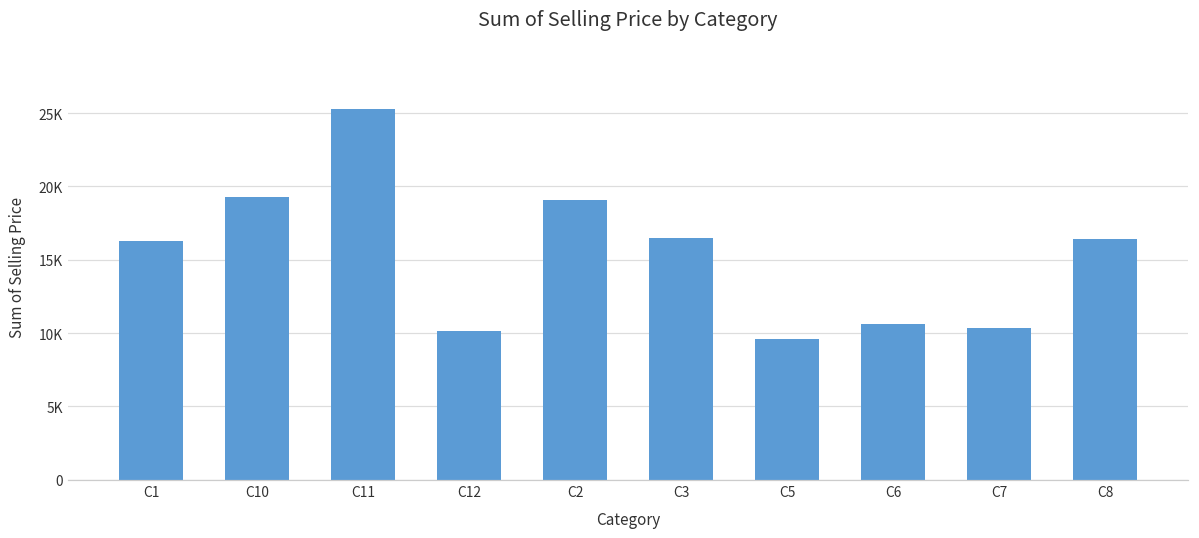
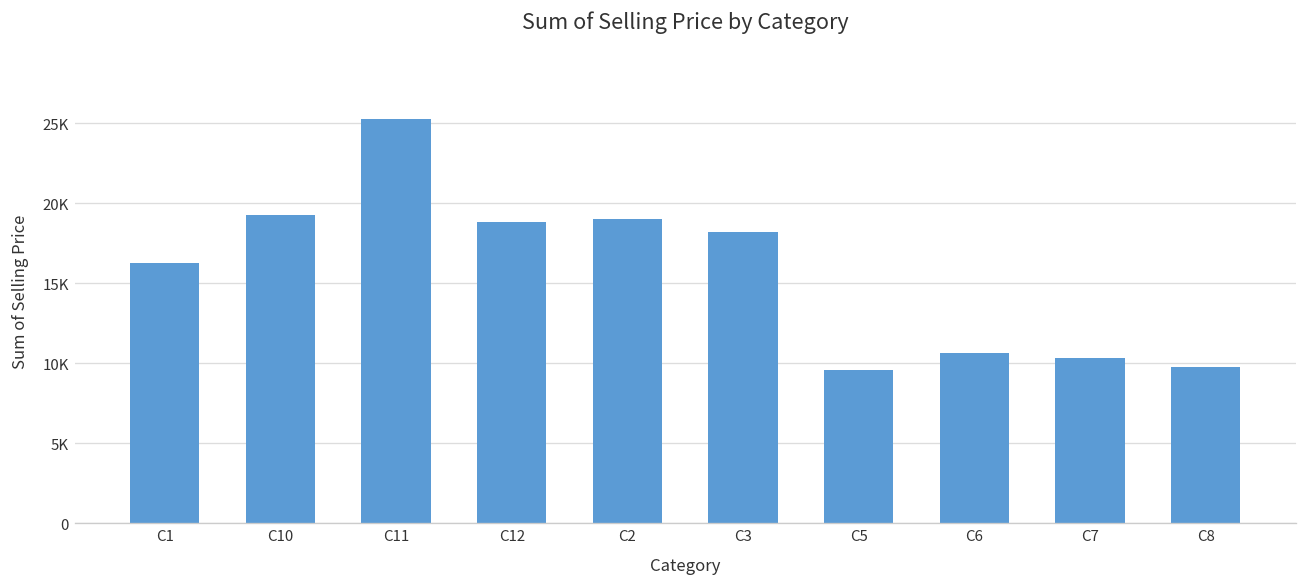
C12: 10100 -> 18900
C3: 16500 -> 18200
C8: 16400 -> 9800
